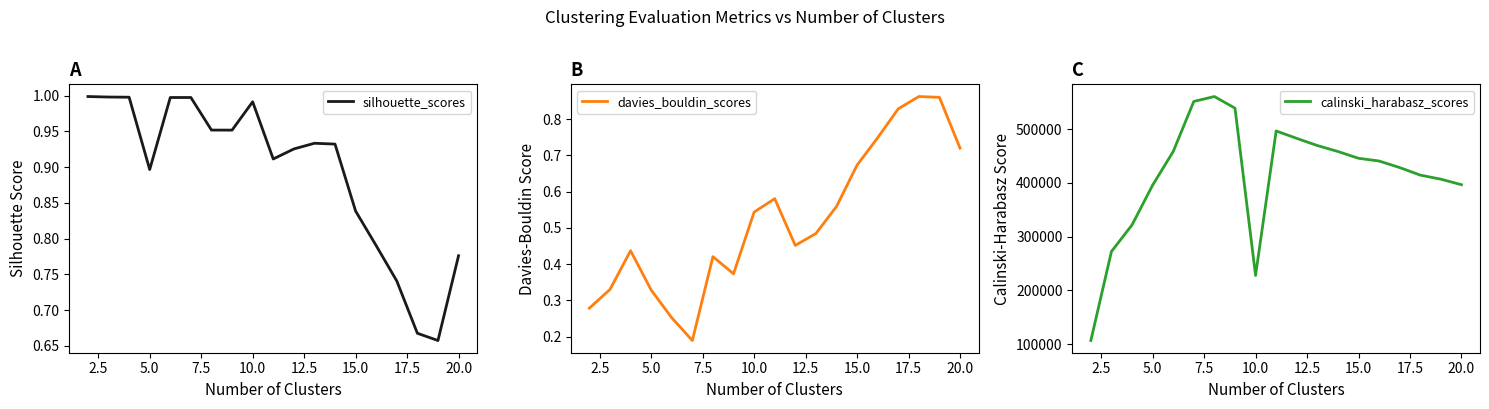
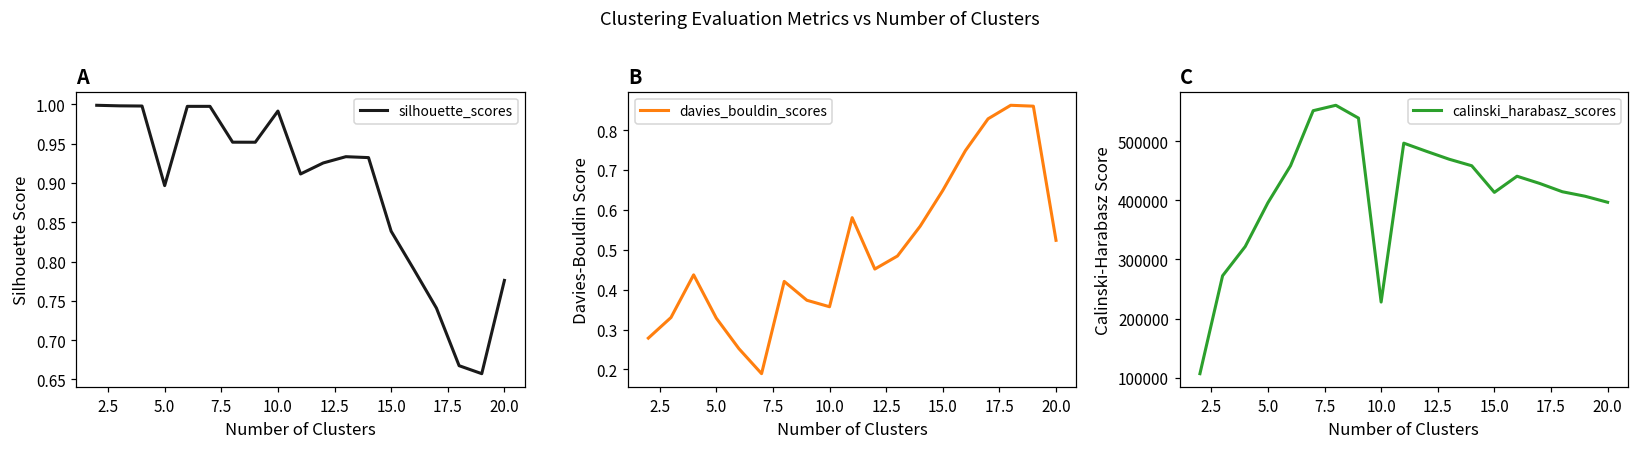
B, 10.0: 0.54 -> 0.36
B, 15.0: 0.67 -> 0.65
B, 20.0: 0.72 -> 0.52
C, 15.0: 450000 -> 410000
